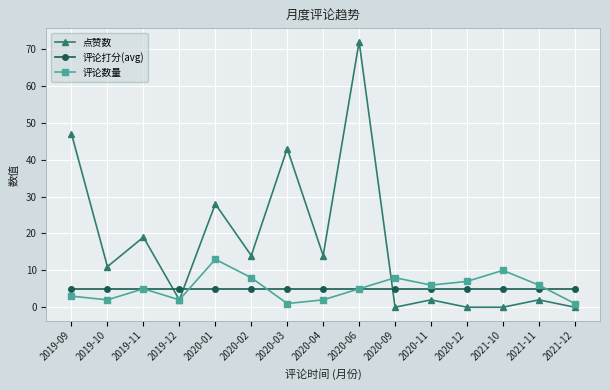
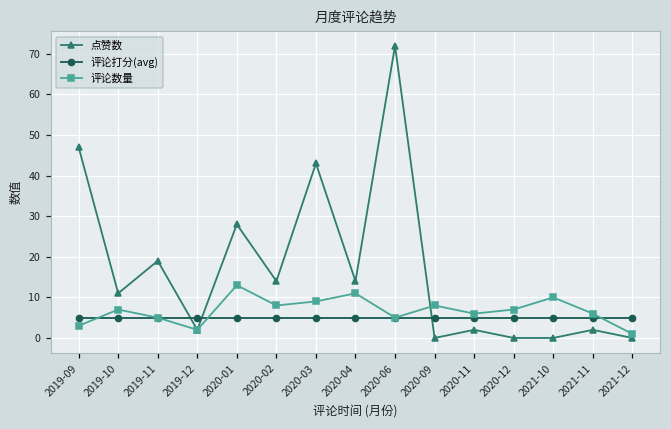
评论数量, 2019-10: 2 -> 7
评论数量, 2020-03: 1 -> 9
评论数量, 2020-04: 2 -> 11
